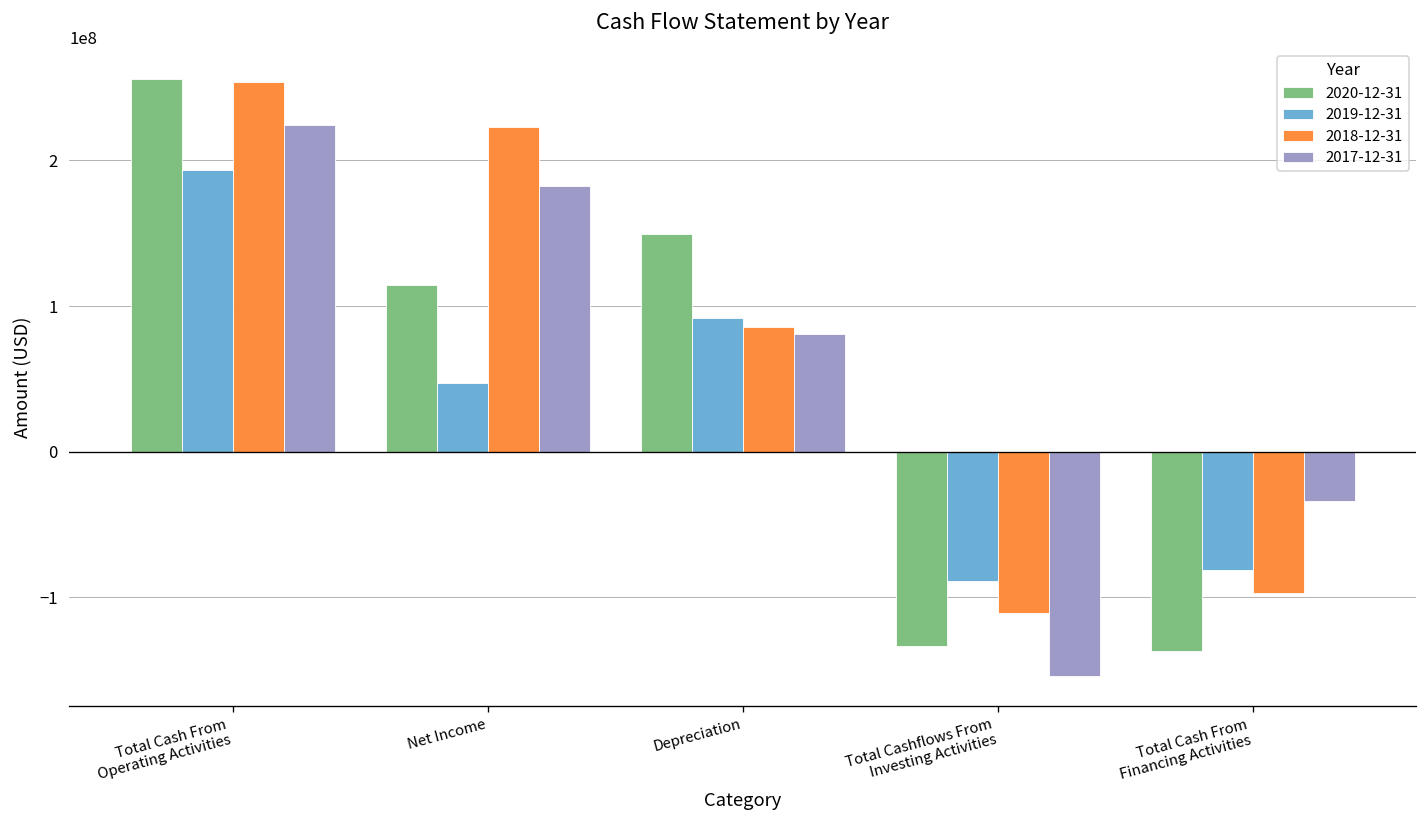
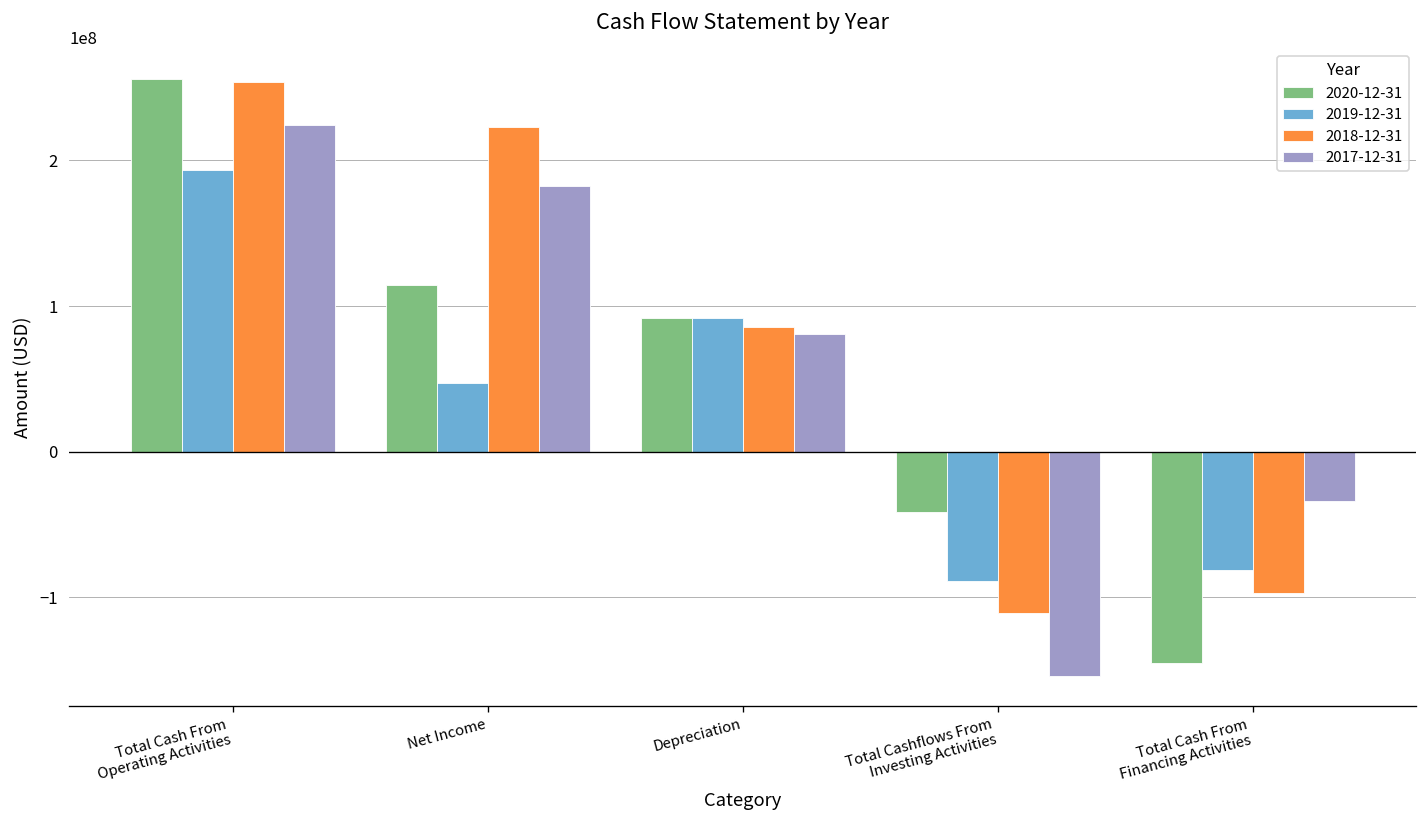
2020-12-31, Depreciation: 150000000 -> 92000000
2020-12-31, Total Cashflows From Investing Activities: -133000000 -> -41000000
2020-12-31, Total Cash From Financing Activities: -137000000 -> -145000000
